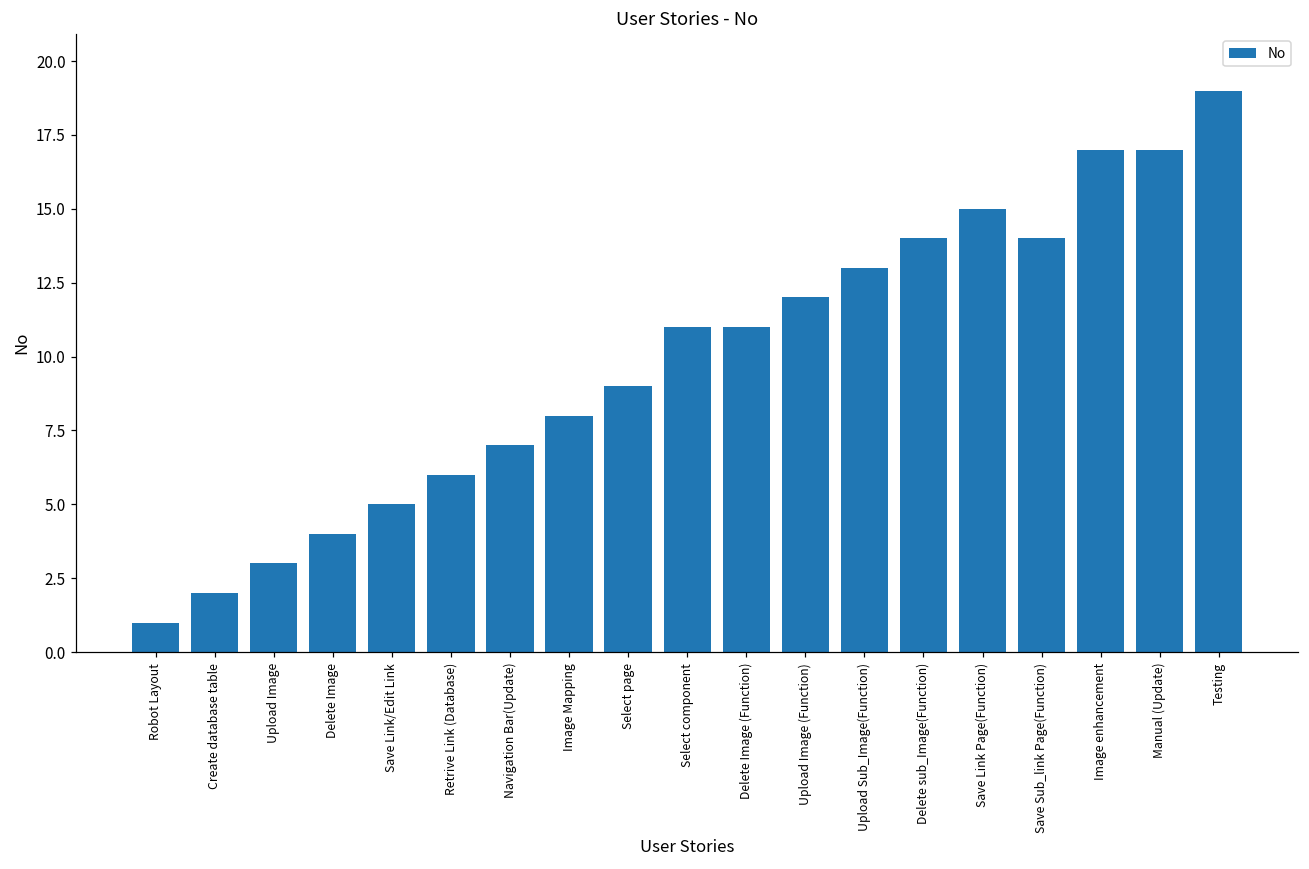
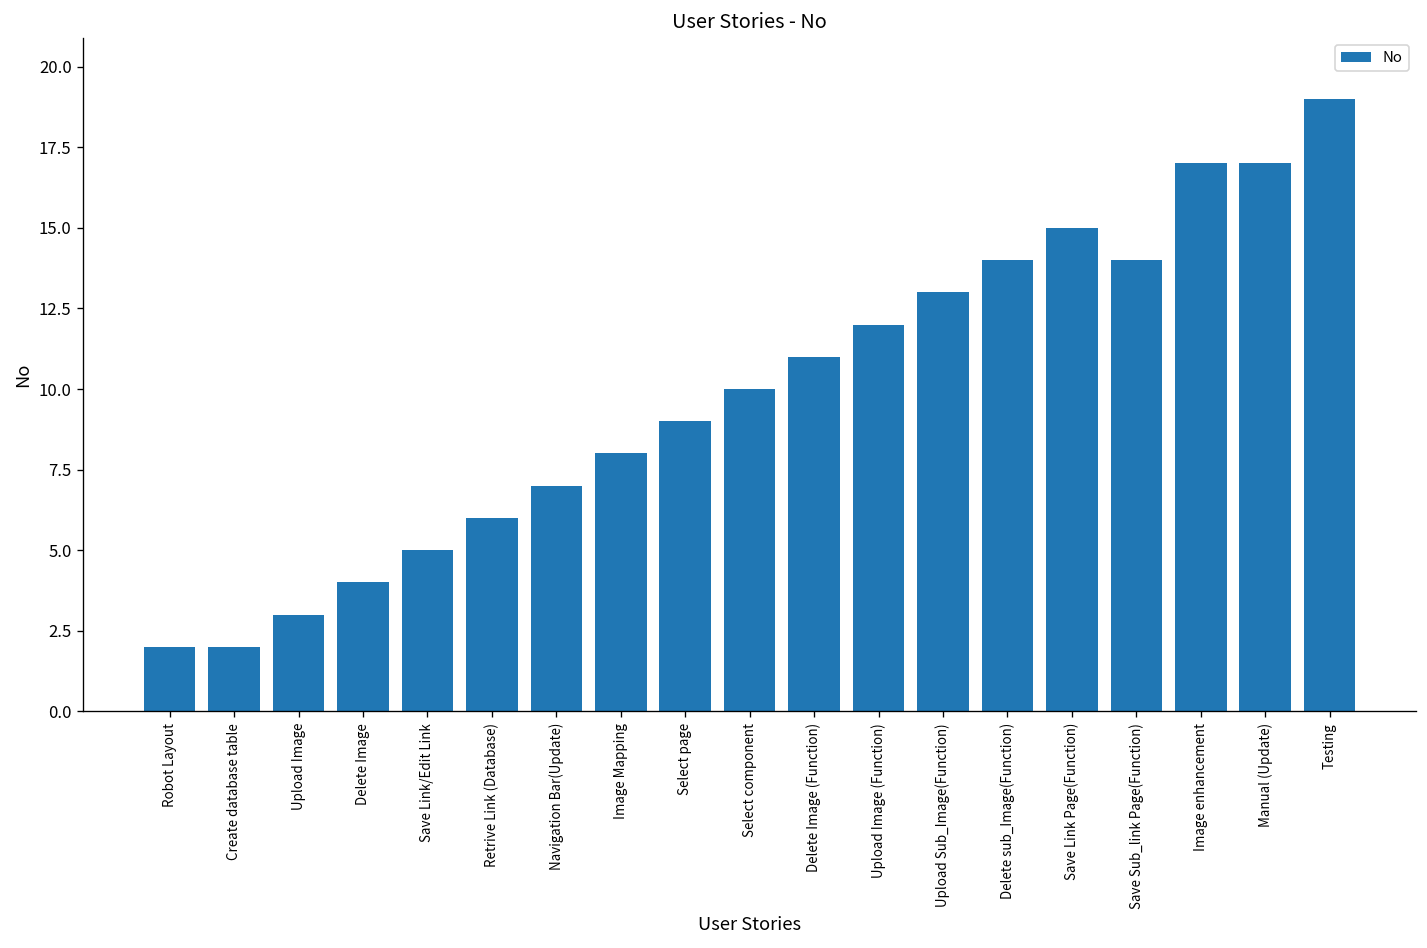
Robot Layout: 1 -> 2
Select component: 11 -> 10
